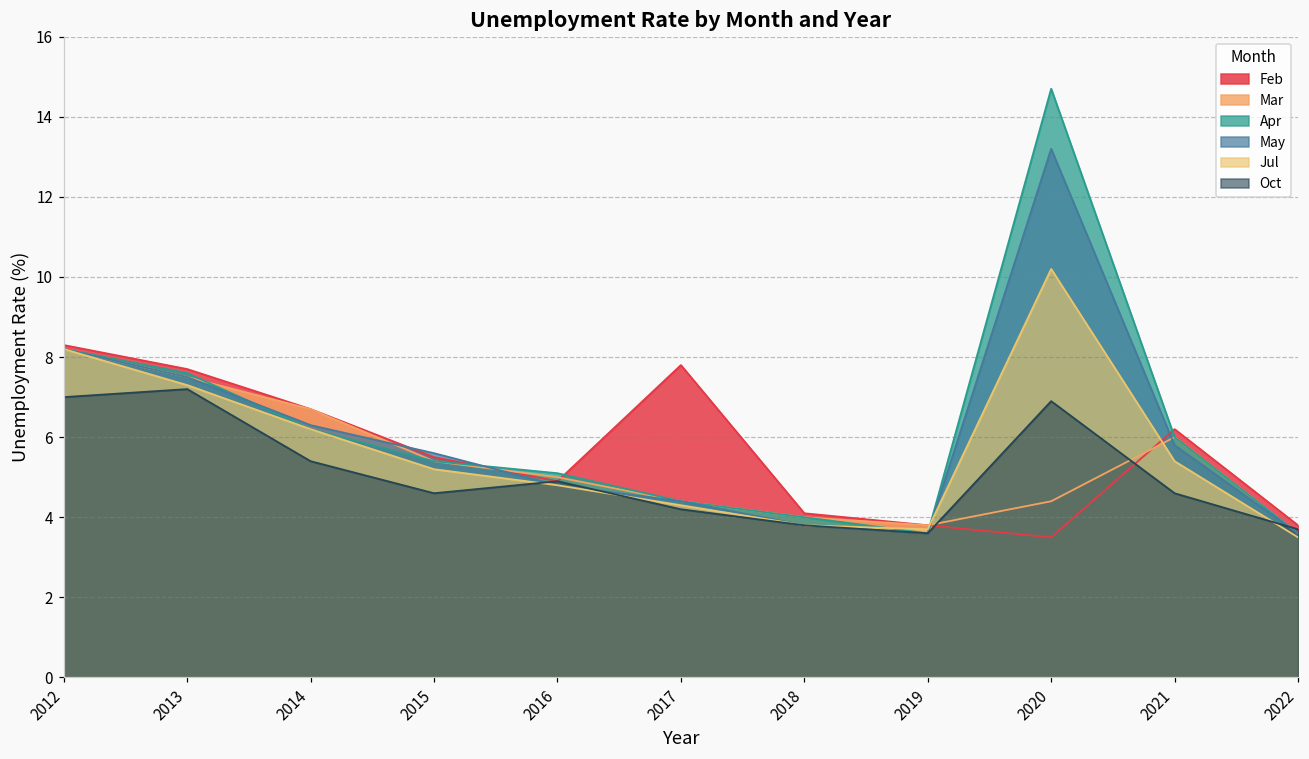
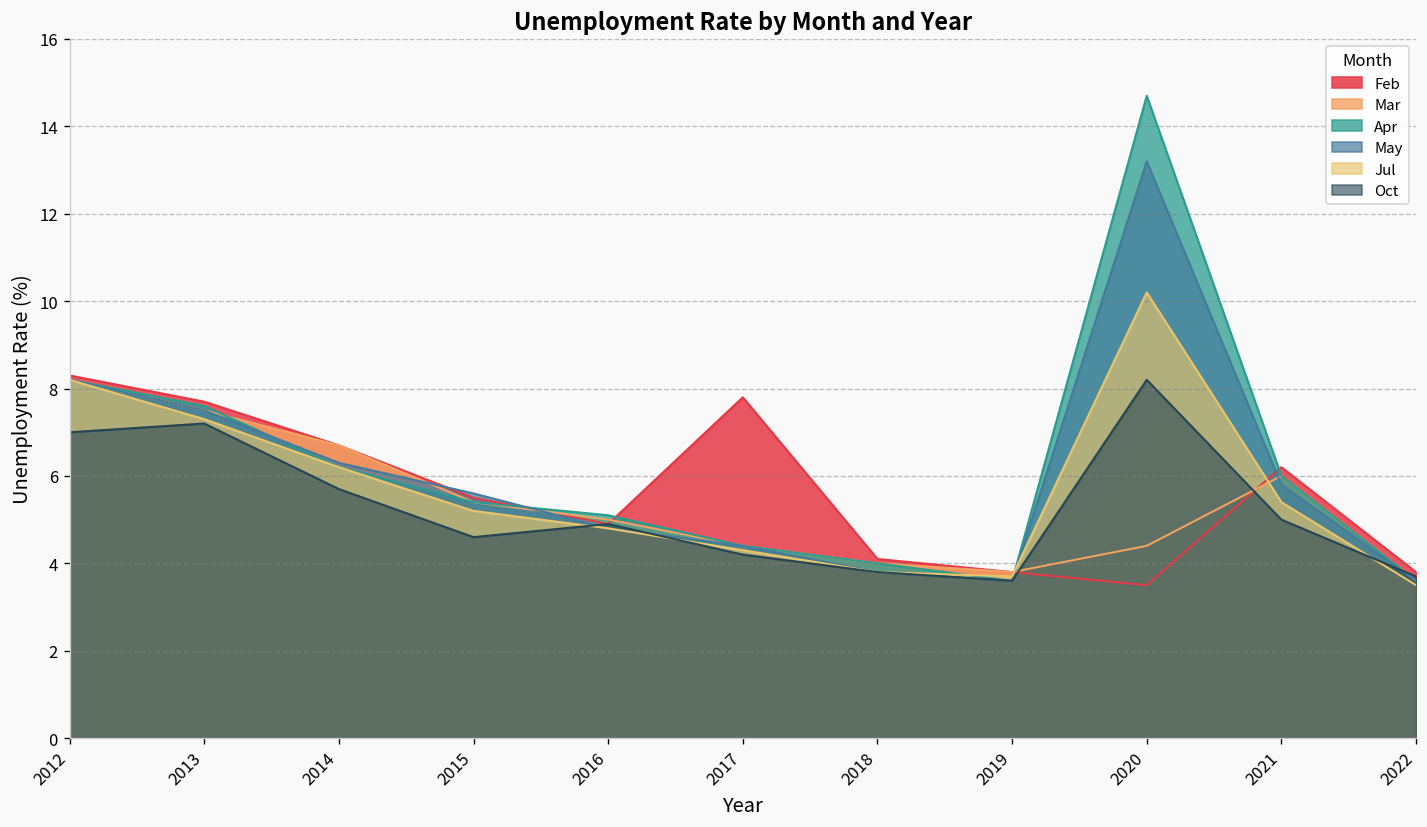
Oct, 2014: 5.4 -> 5.7
Oct, 2020: 6.9 -> 8.2
Oct, 2021: 4.6 -> 5.0
